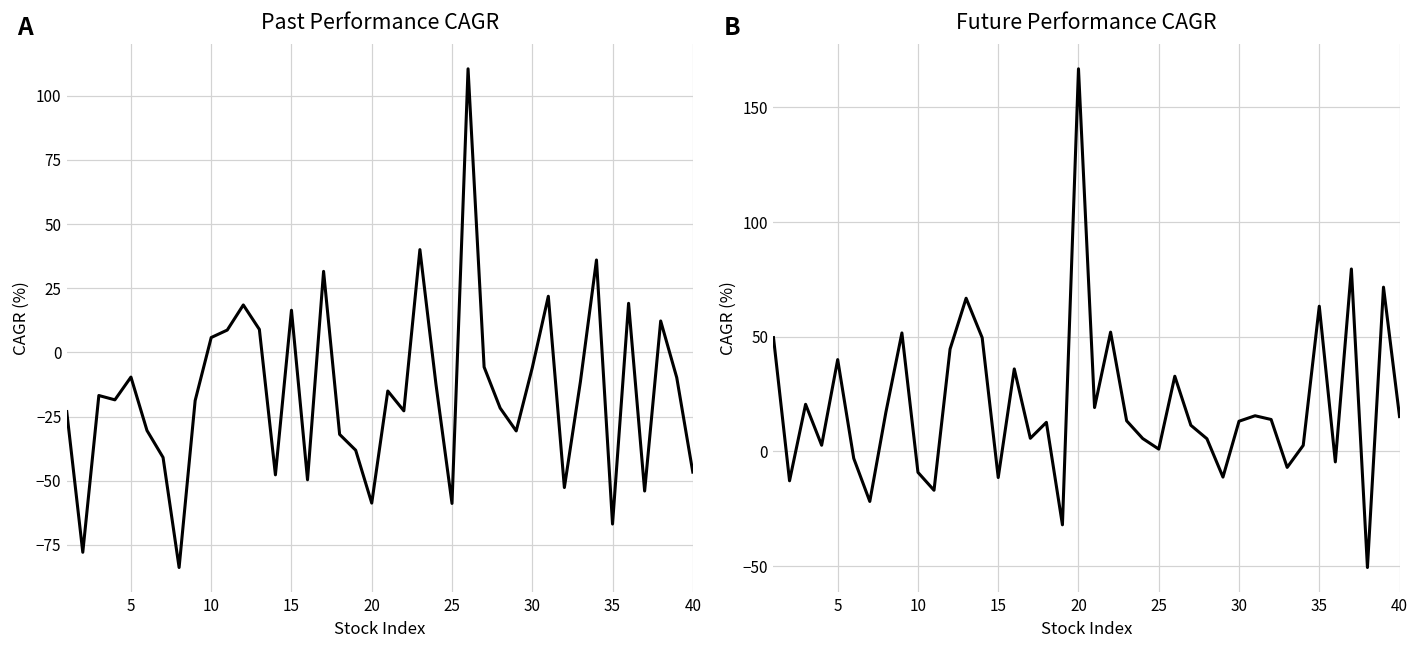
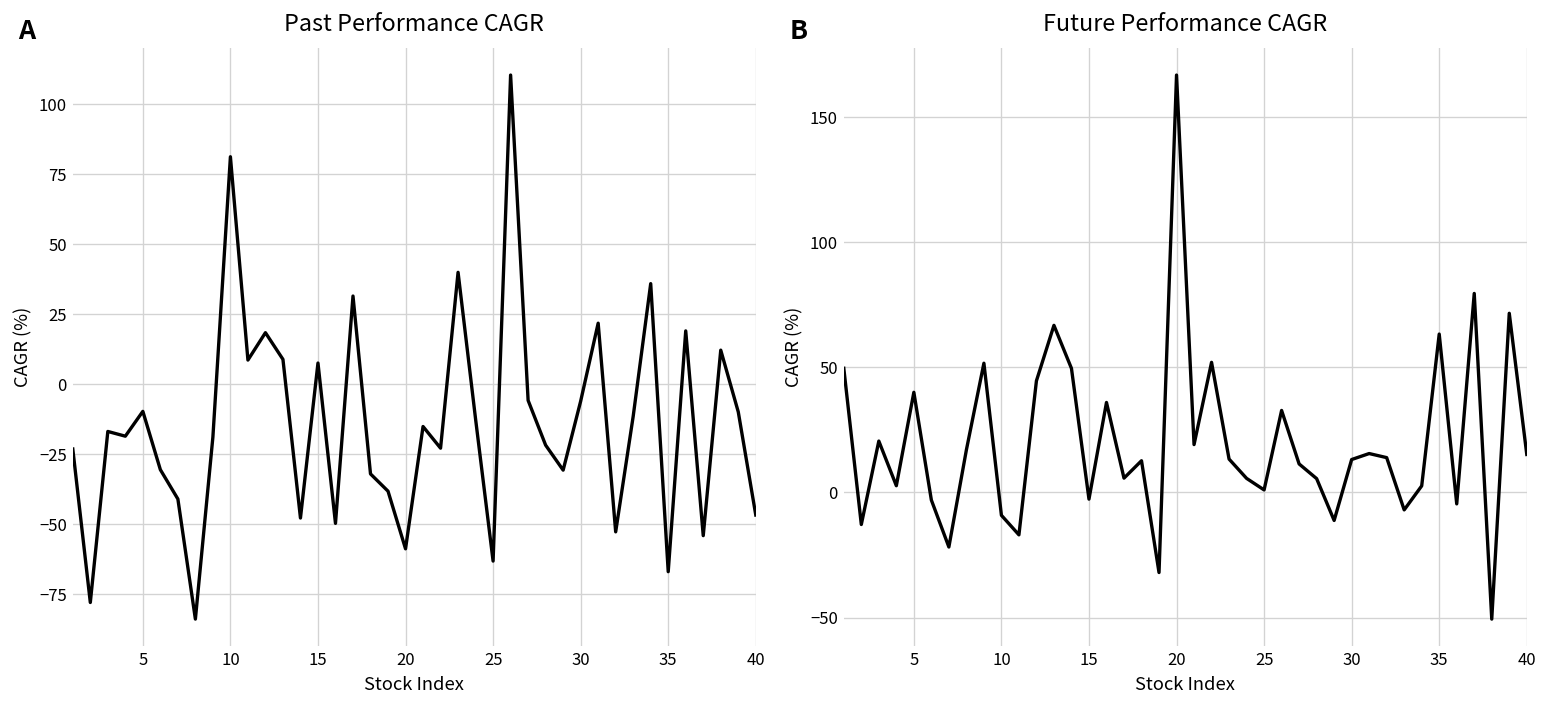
Past Performance CAGR, 10: 6 -> 81
Past Performance CAGR, 15: 16 -> 8
Past Performance CAGR, 25: -59 -> -63
Future Performance CAGR, 15: -11 -> -3
